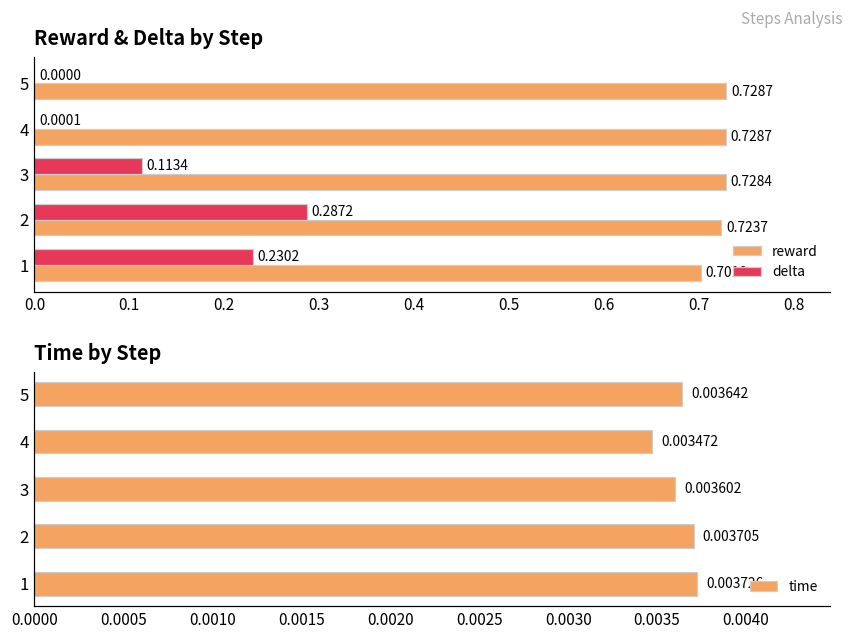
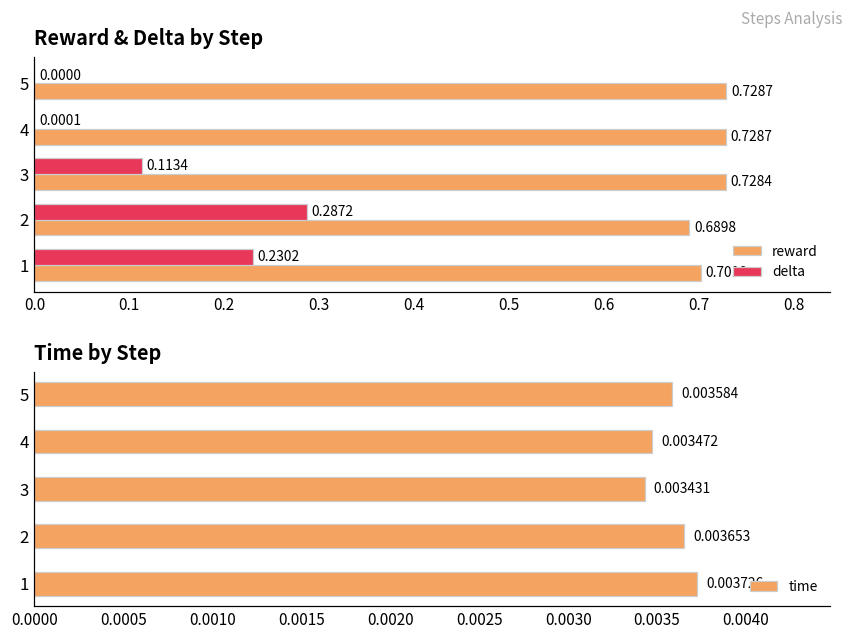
Reward & Delta by Step, reward, 2: 0.7237 -> 0.6898
Time by Step, 5: 0.003642 -> 0.003584
Time by Step, 3: 0.003602 -> 0.003431
Time by Step, 2: 0.003705 -> 0.003653
